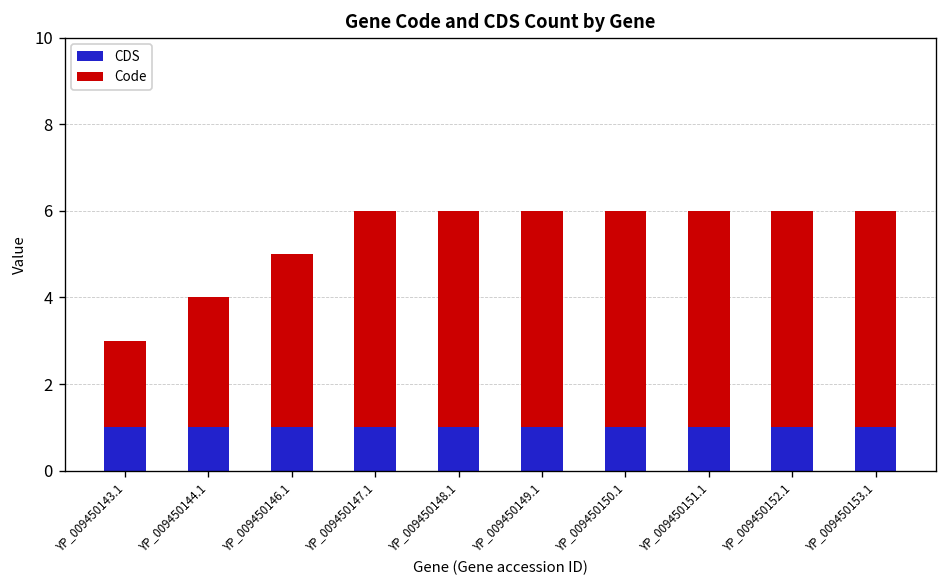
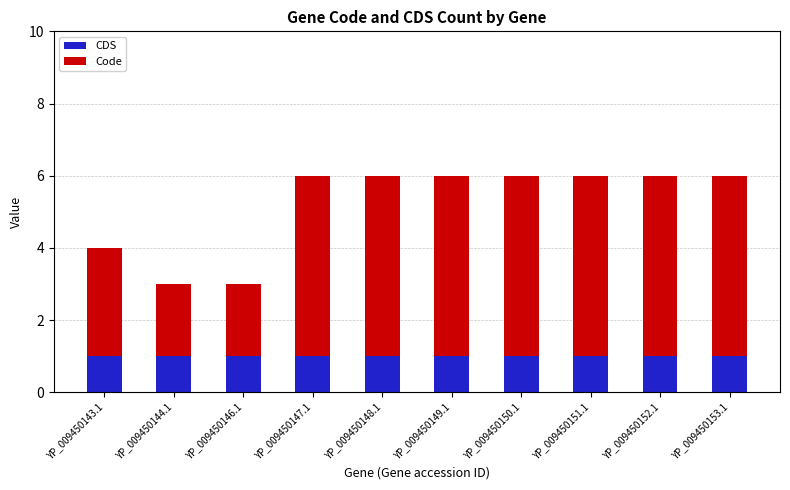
Code, YP_009450143.1: 2 -> 3
Code, YP_009450144.1: 3 -> 2
Code, YP_009450146.1: 4 -> 2
